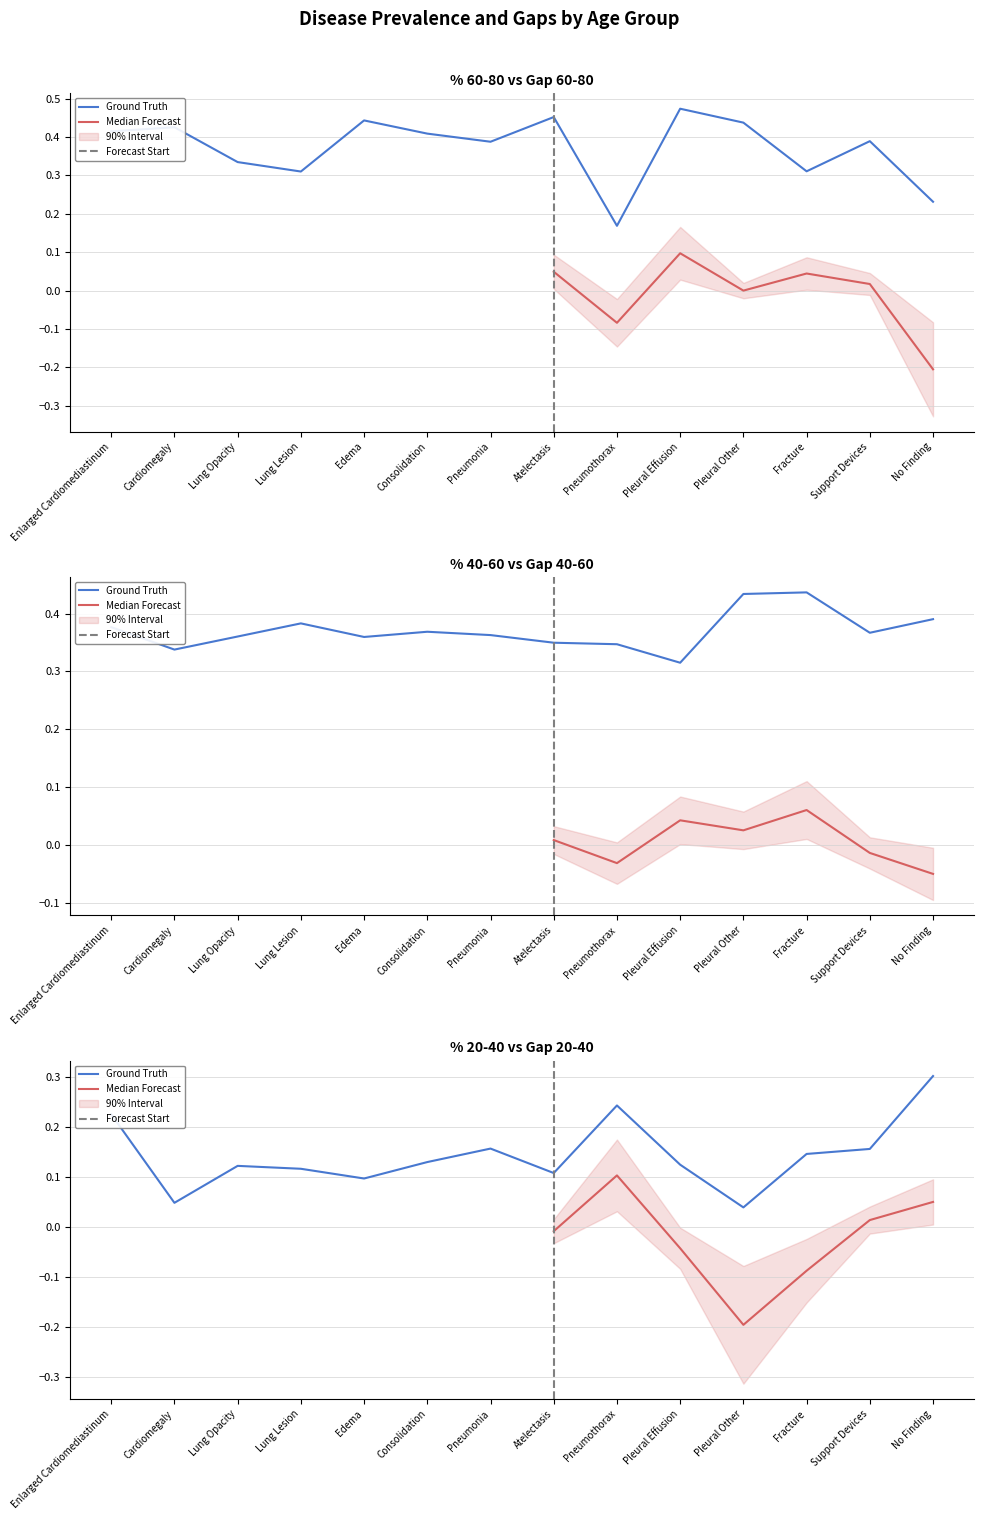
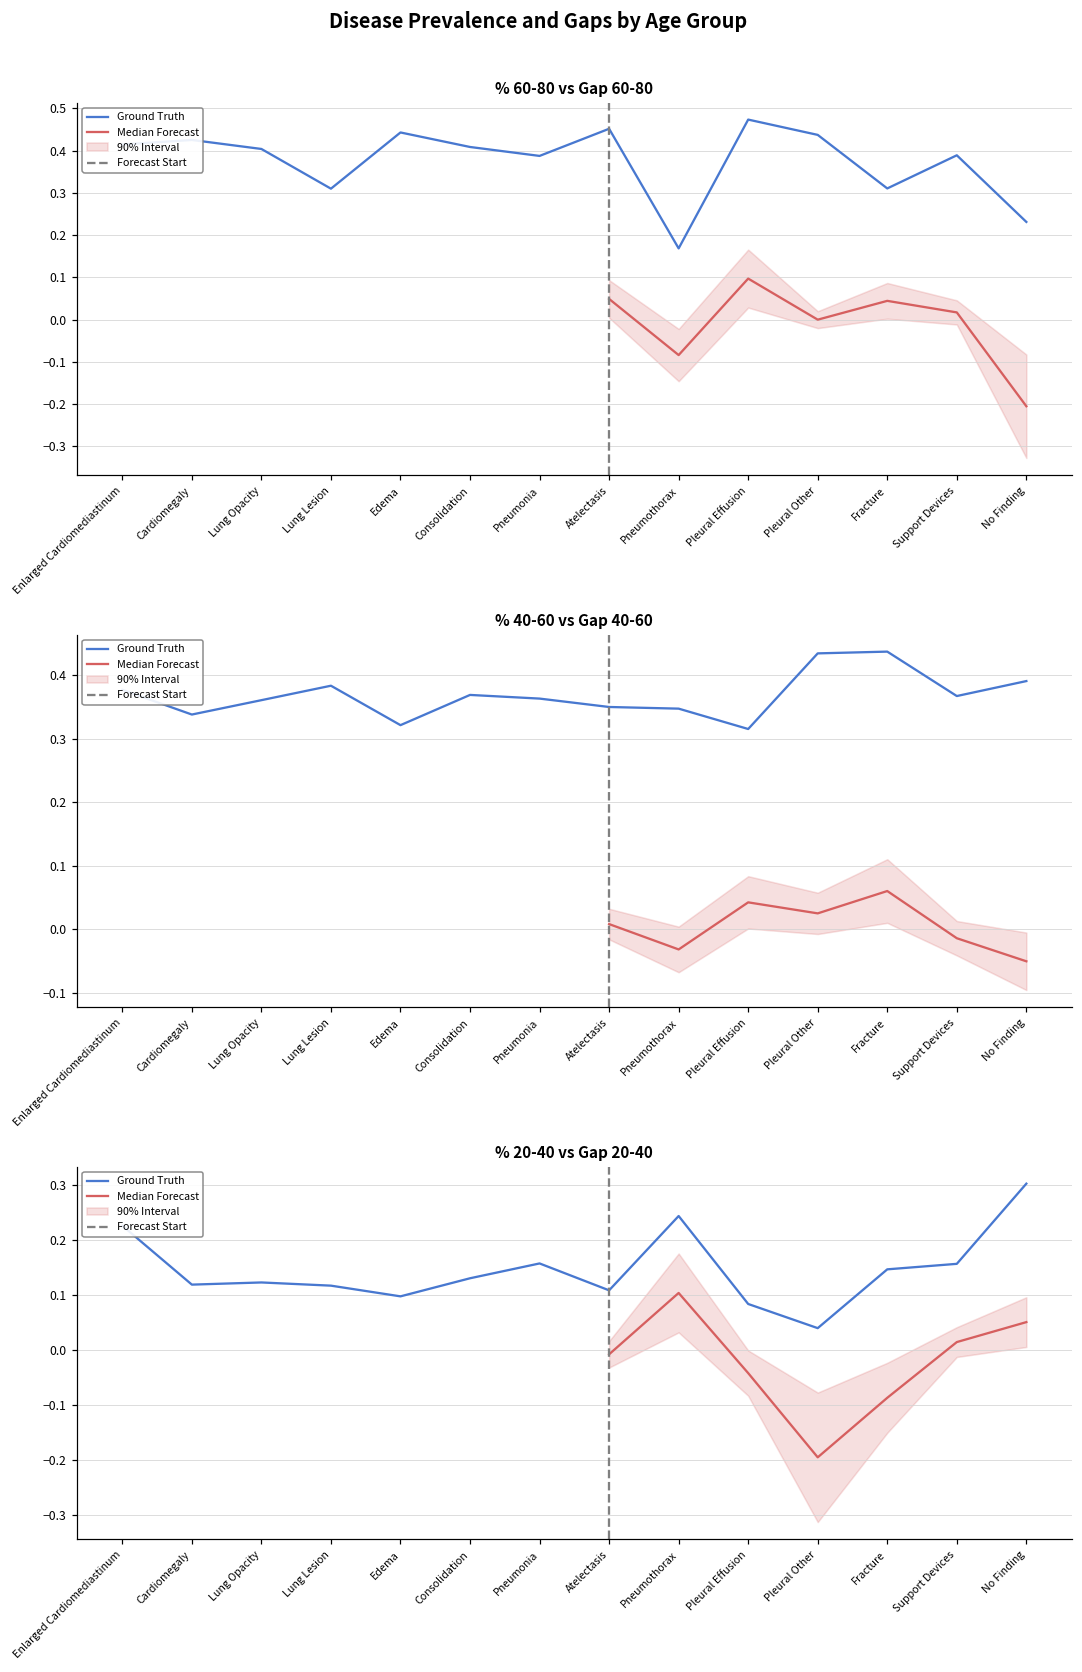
% 60-80 vs Gap 60-80, Ground Truth, Lung Opacity: 0.33 -> 0.40
% 40-60 vs Gap 40-60, Ground Truth, Edema: 0.36 -> 0.32
% 20-40 vs Gap 20-40, Ground Truth, Cardiomegaly: 0.05 -> 0.12
% 20-40 vs Gap 20-40, Ground Truth, Pleural Effusion: 0.12 -> 0.08
